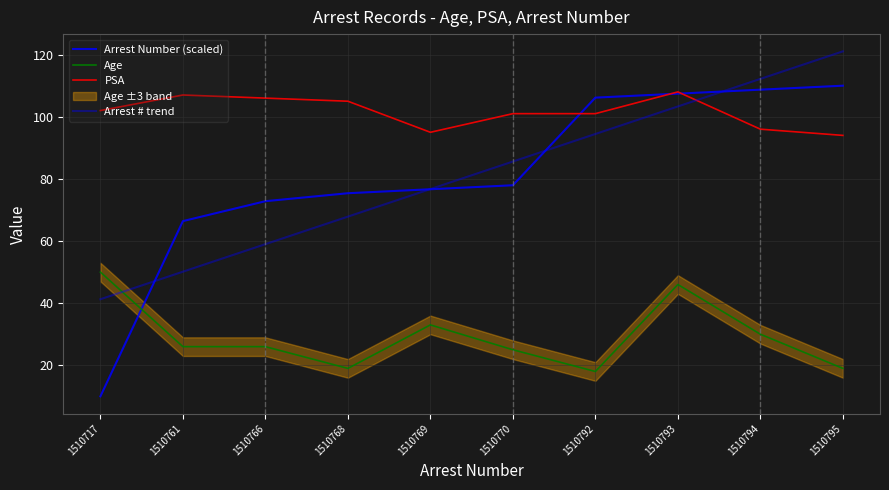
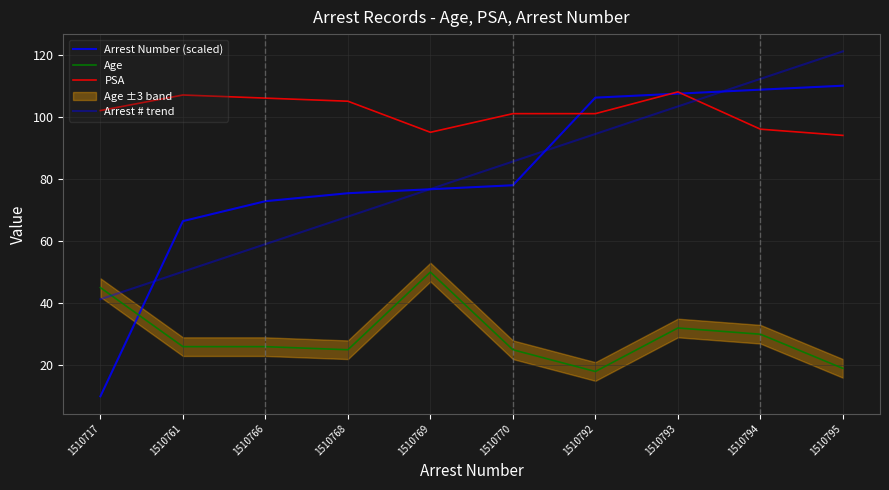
Age, 1510717: 50 -> 45
Age, 1510768: 19 -> 25
Age, 1510769: 33 -> 50
Age, 1510793: 46 -> 32
